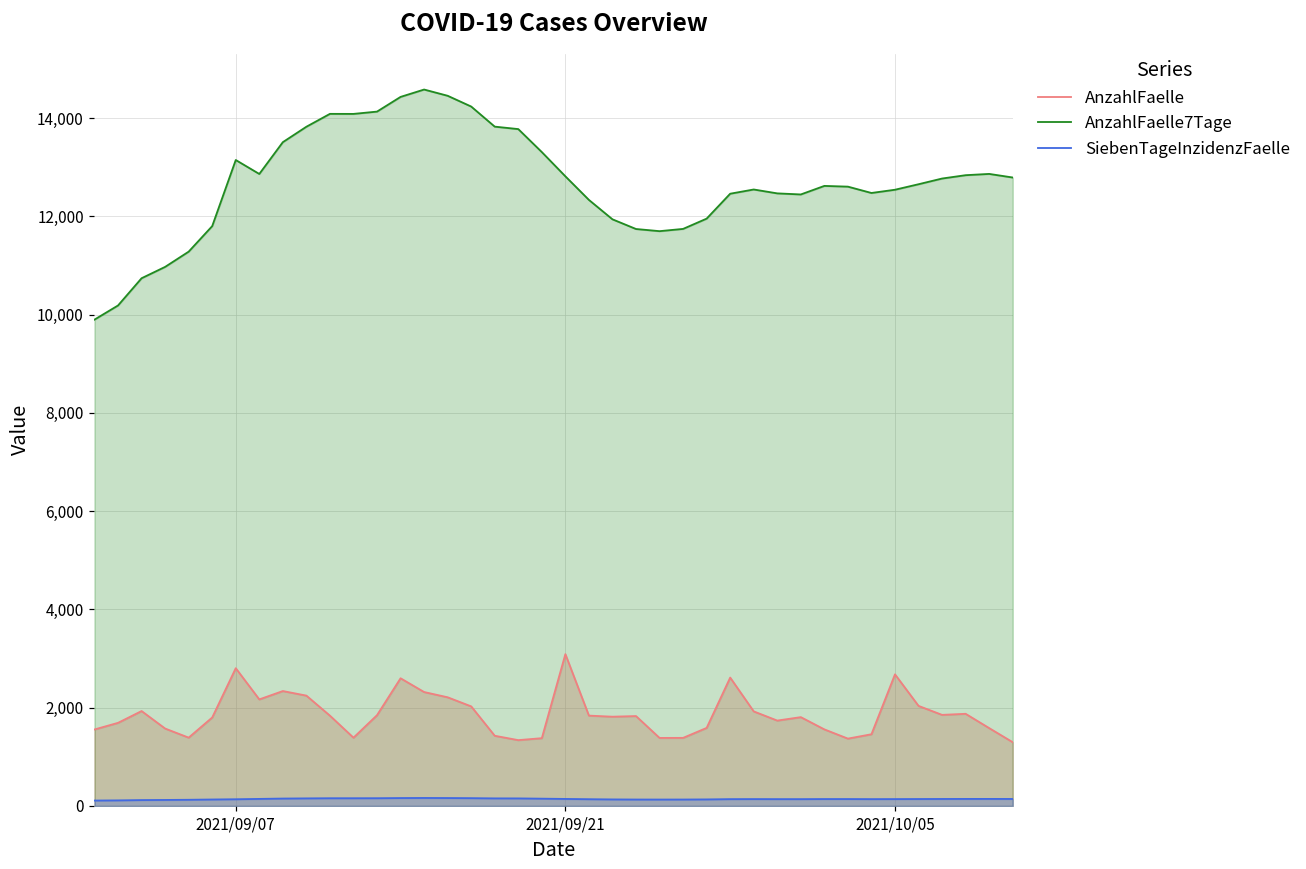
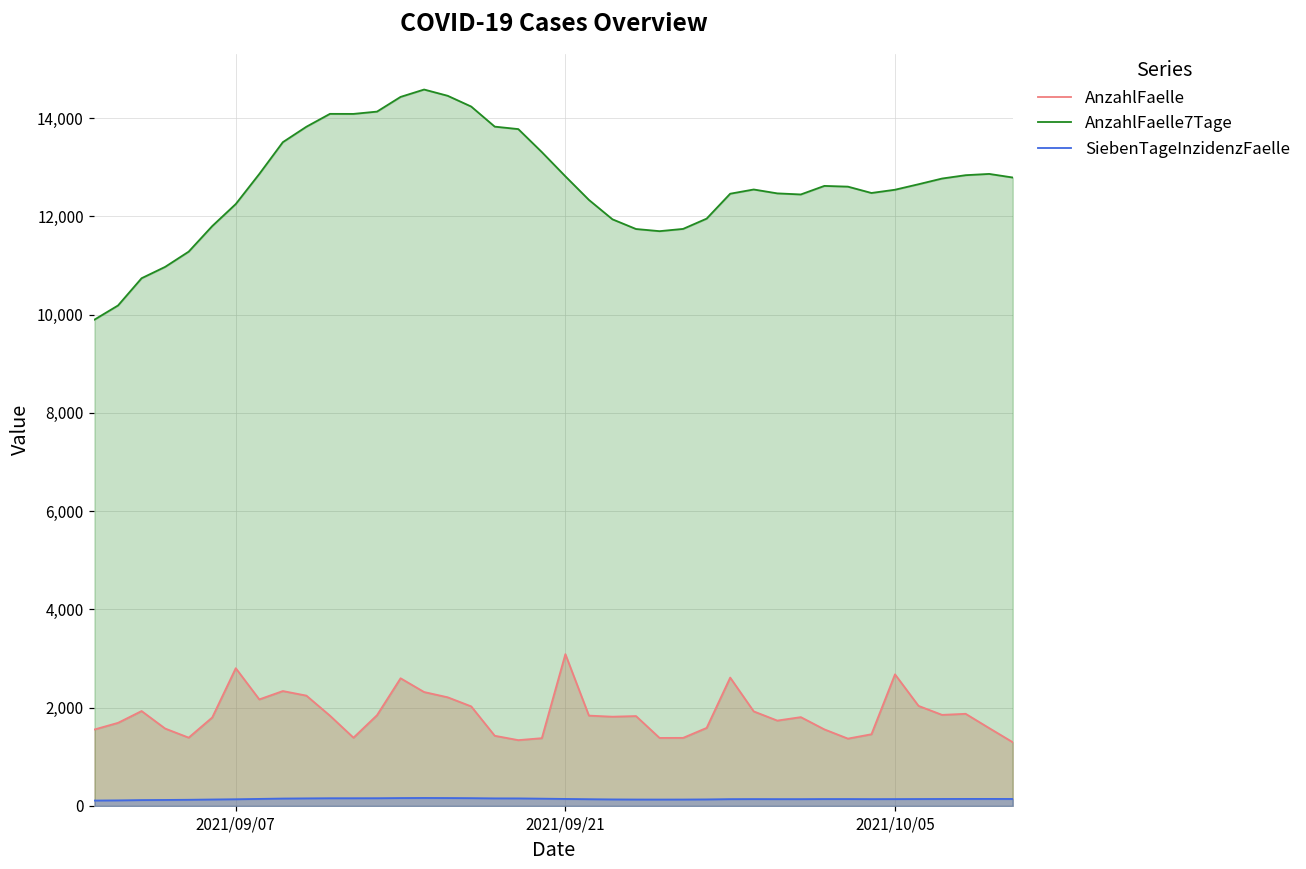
AnzahlFaelle7Tage, 2021/09/07: 13,100 -> 12,200
